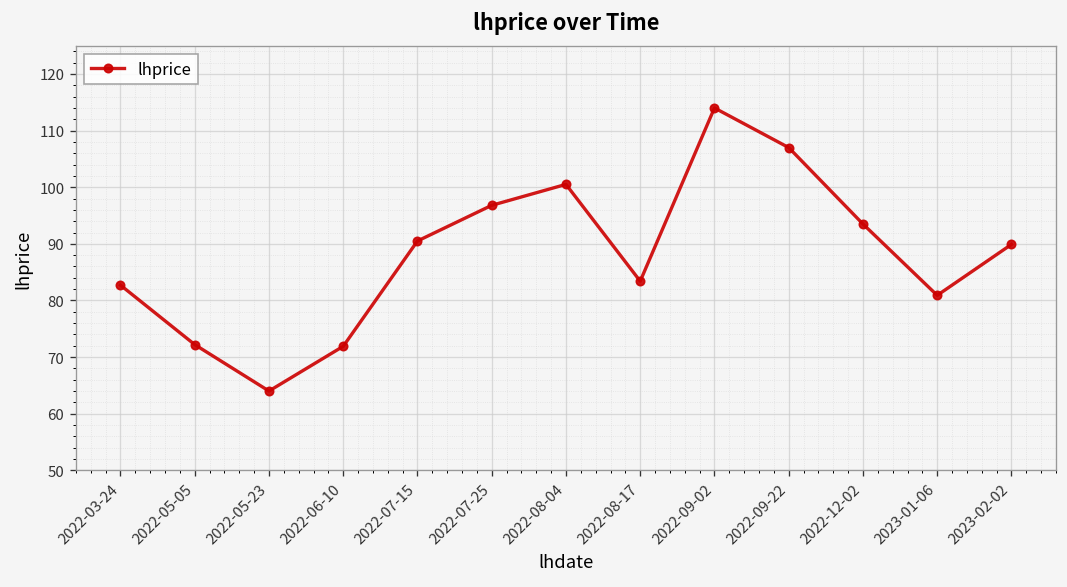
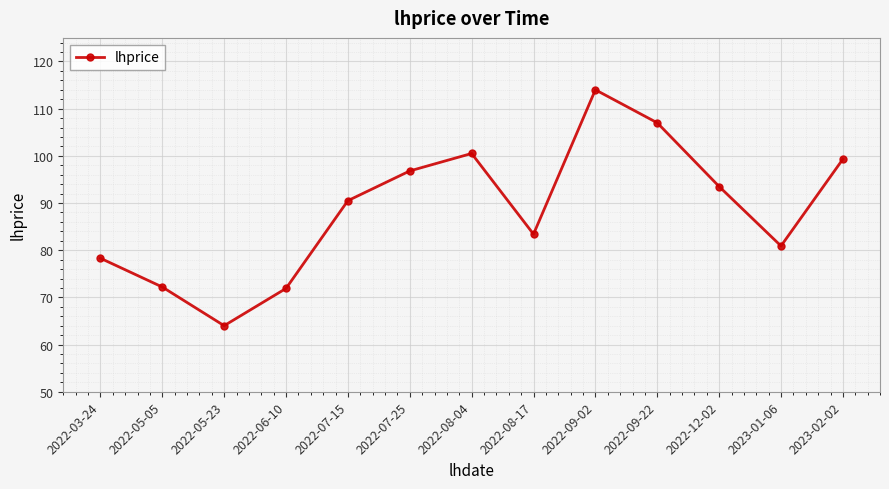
2022-03-24: 83 -> 78
2023-02-02: 90 -> 99
